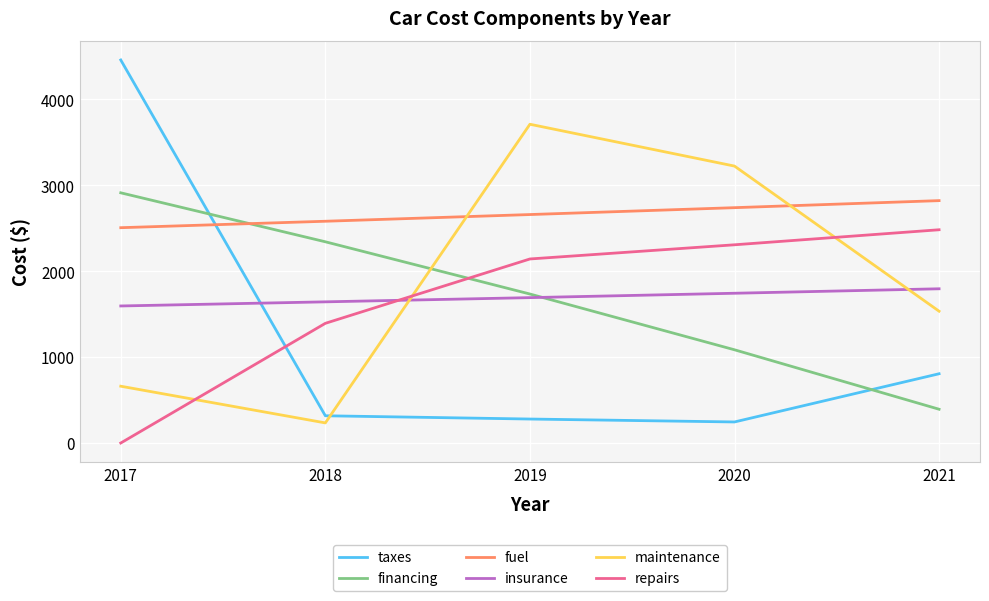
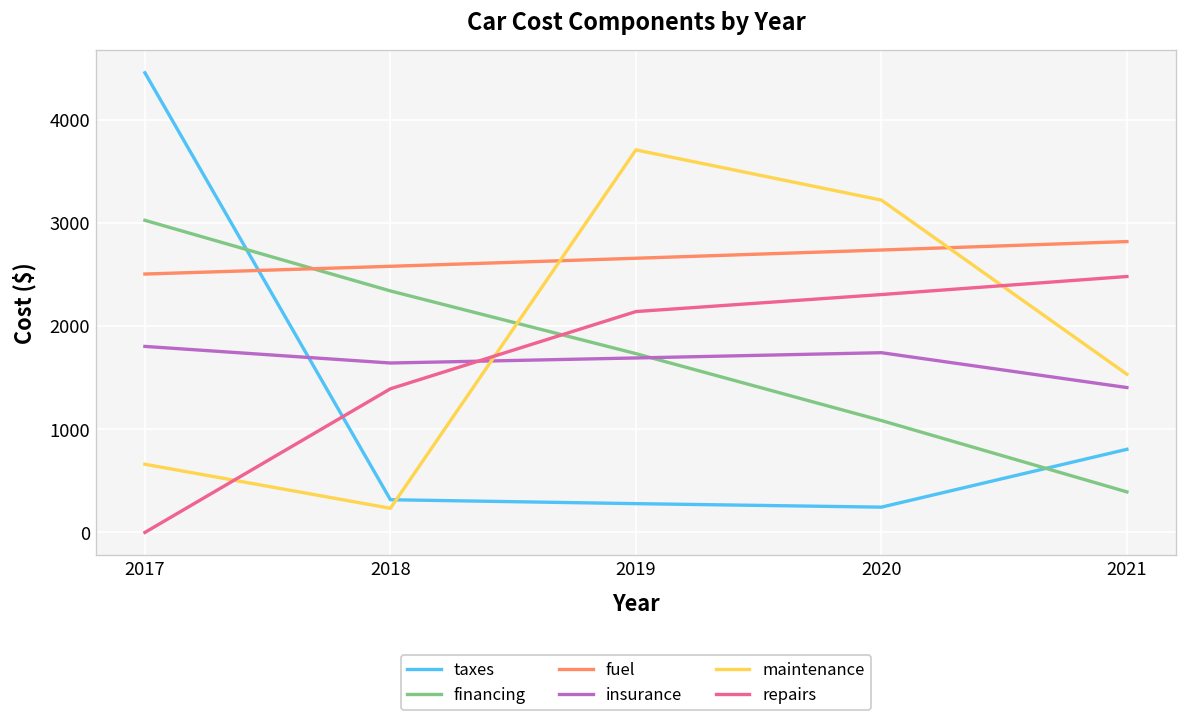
financing, 2017: 2900 -> 3000
insurance, 2017: 1600 -> 1800
insurance, 2021: 1800 -> 1400
